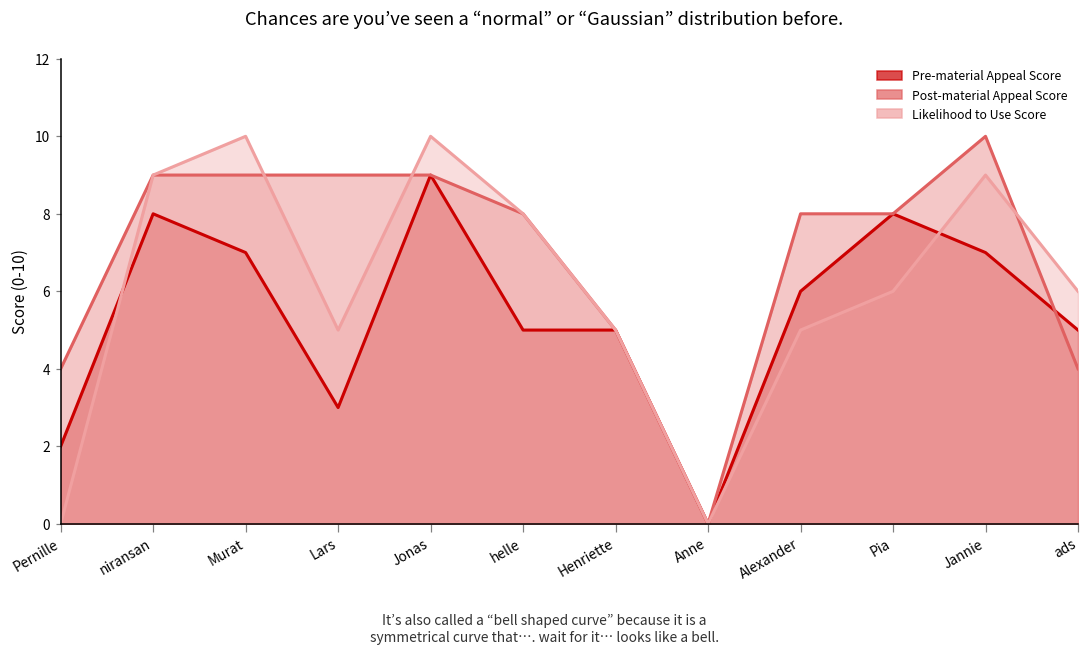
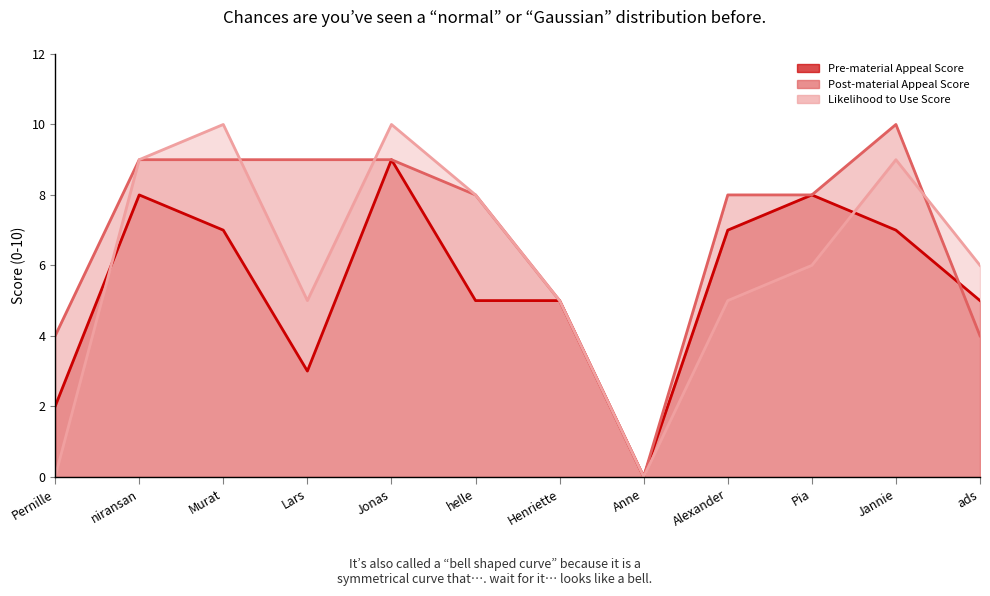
Pre-material Appeal Score, Alexander: 6 -> 7
